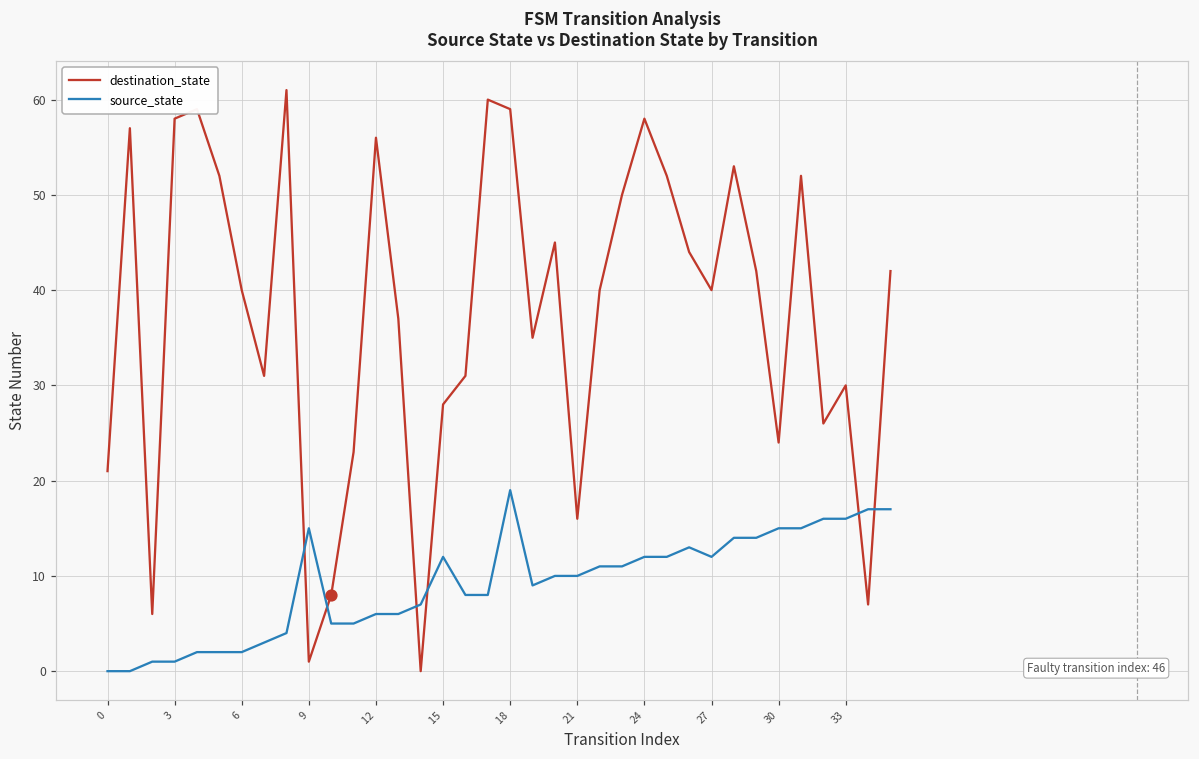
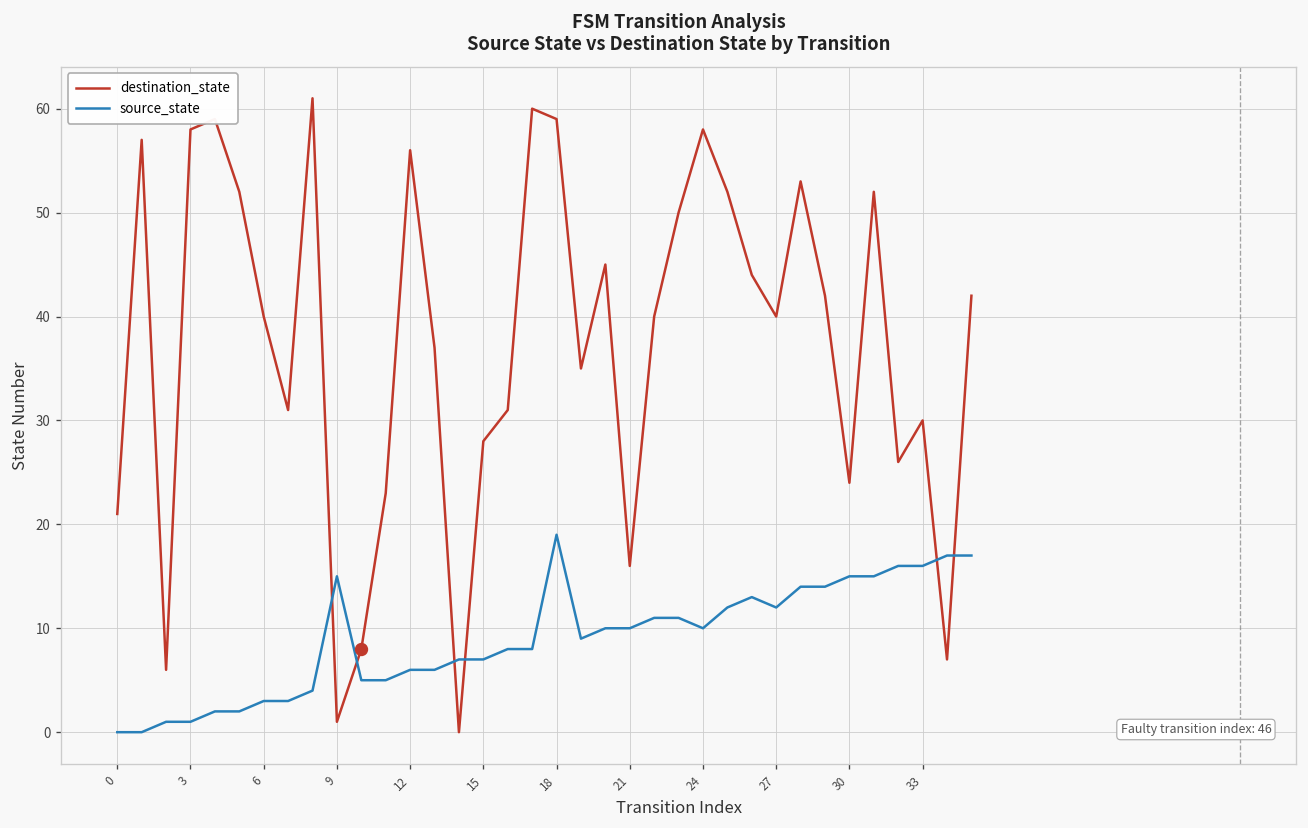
source_state, 6: 2 -> 3
source_state, 15: 12 -> 7
source_state, 24: 12 -> 10
